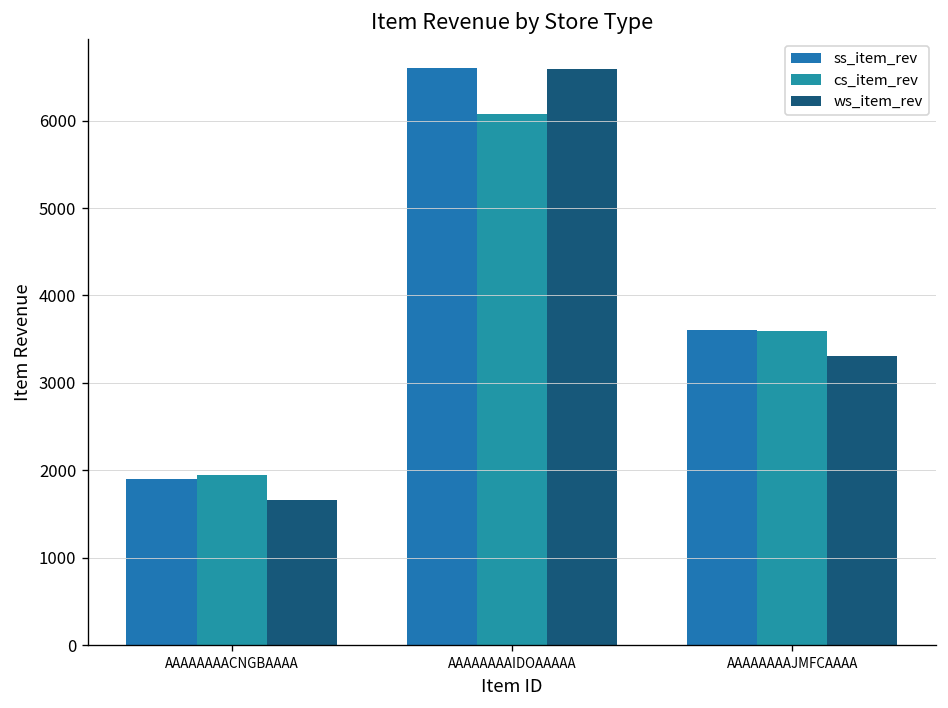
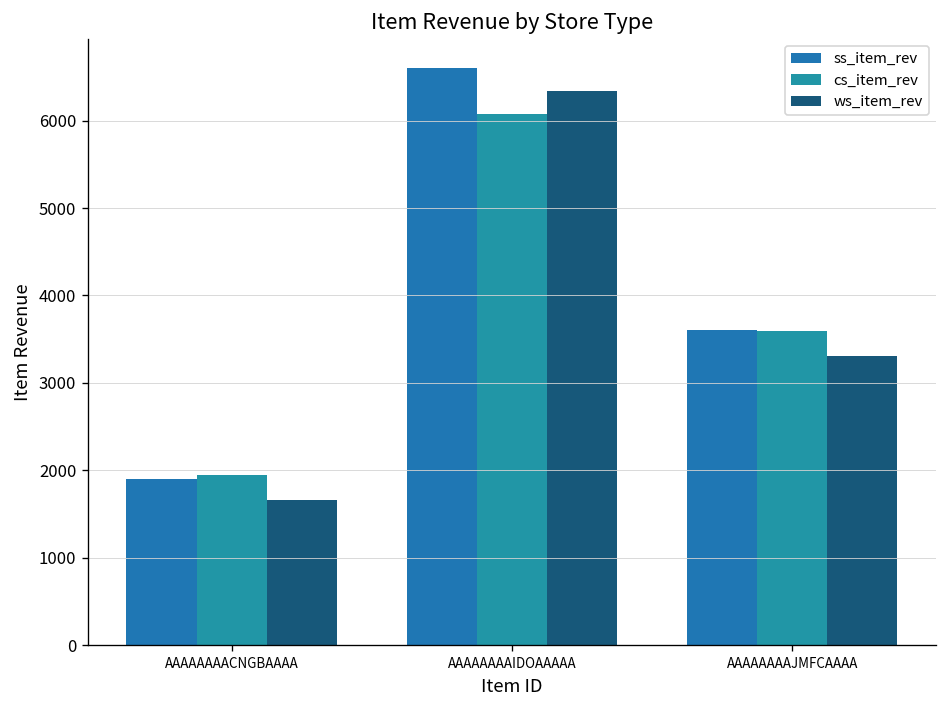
ws_item_rev, AAAAAAAAIDOAAAAA: 6600 -> 6300
